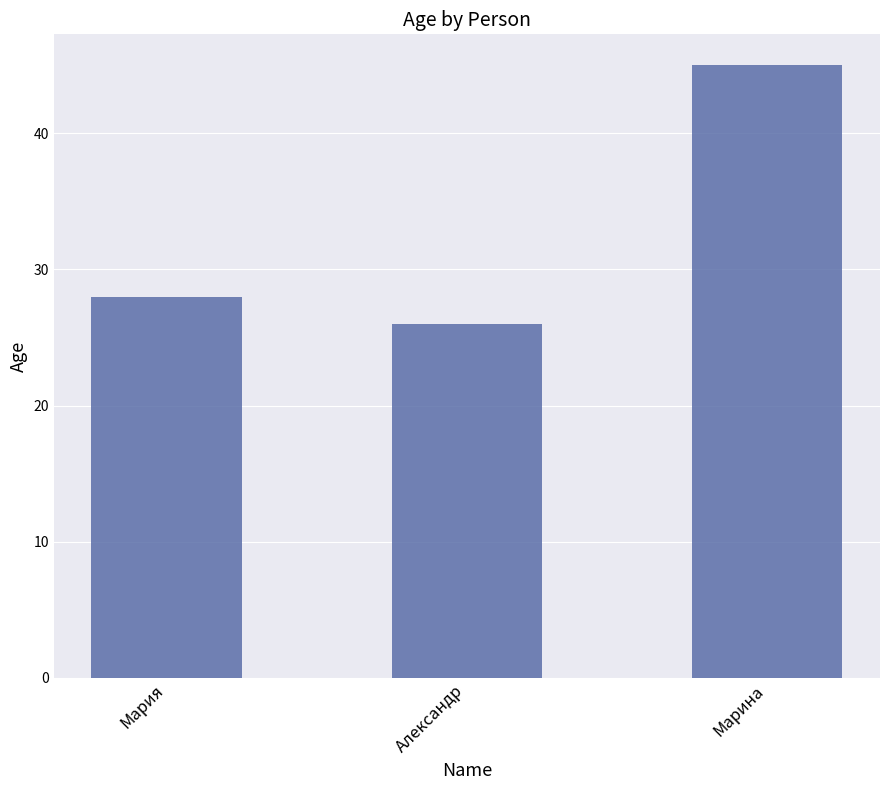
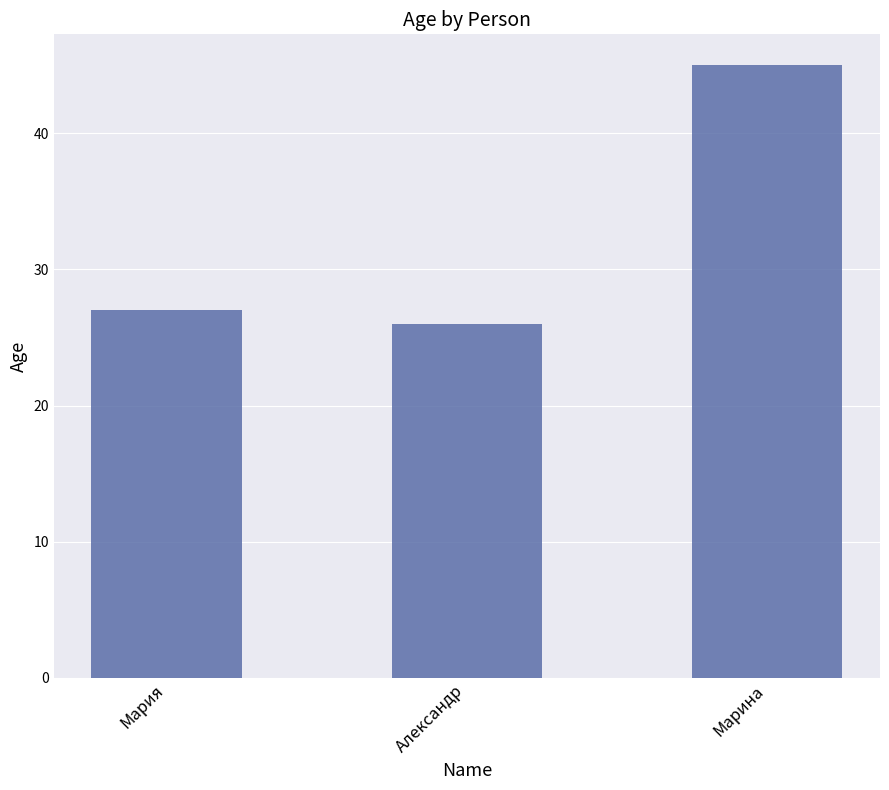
Мария: 28 -> 27
